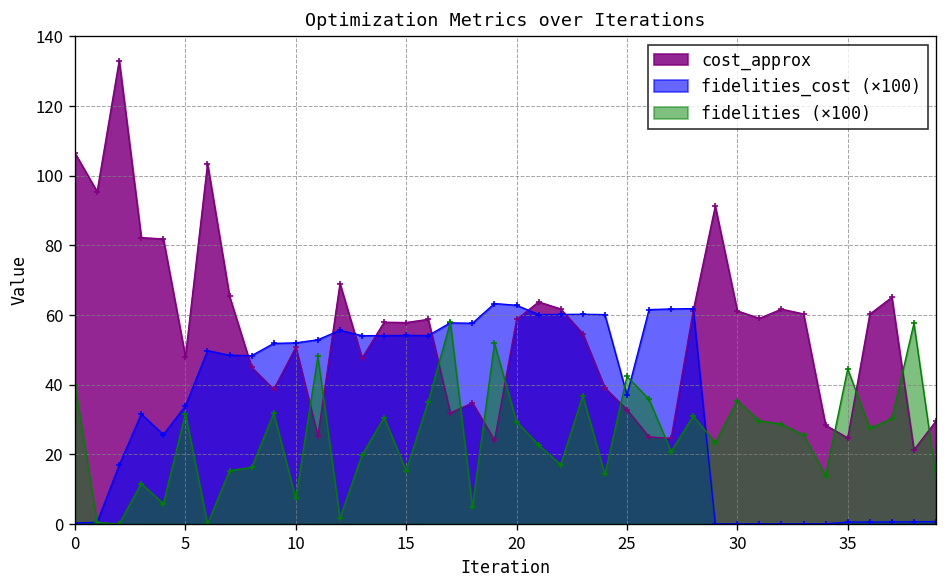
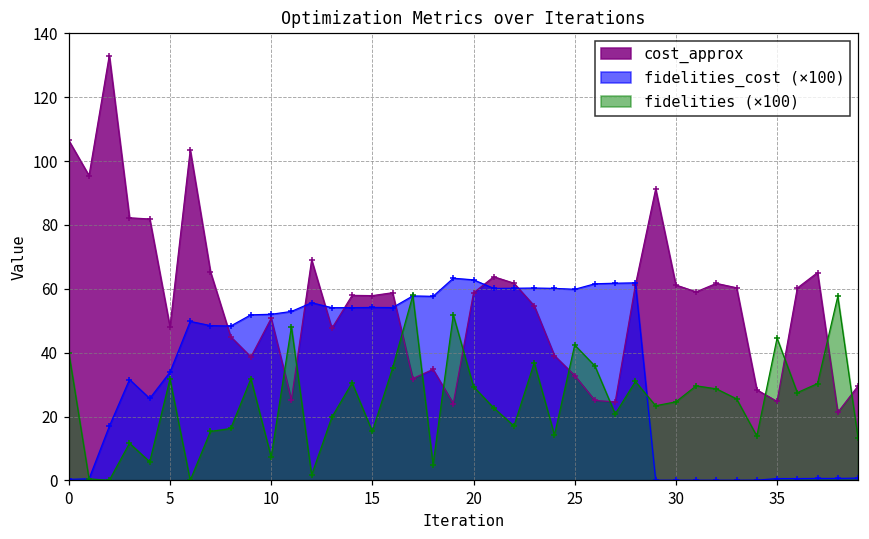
fidelities_cost (×100), 25: 37 -> 60
fidelities (×100), 30: 35 -> 25
